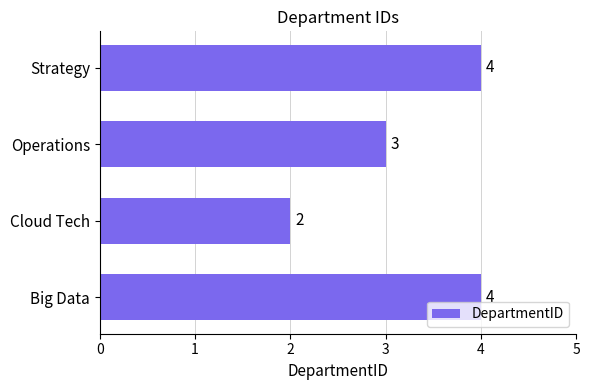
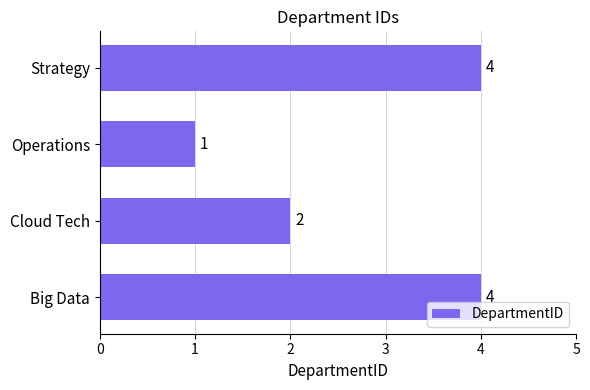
Operations: 3 -> 1
